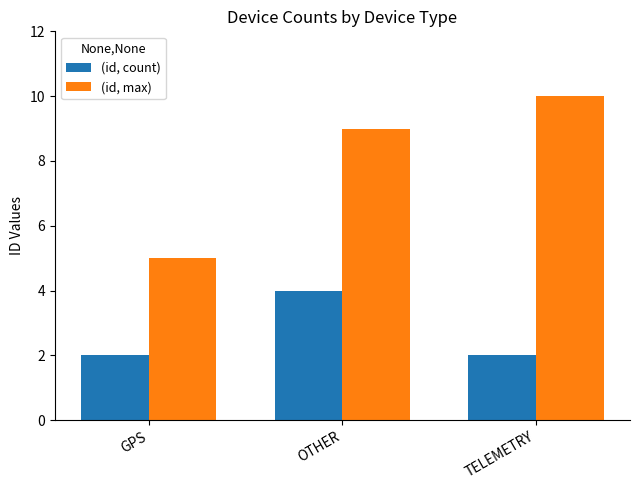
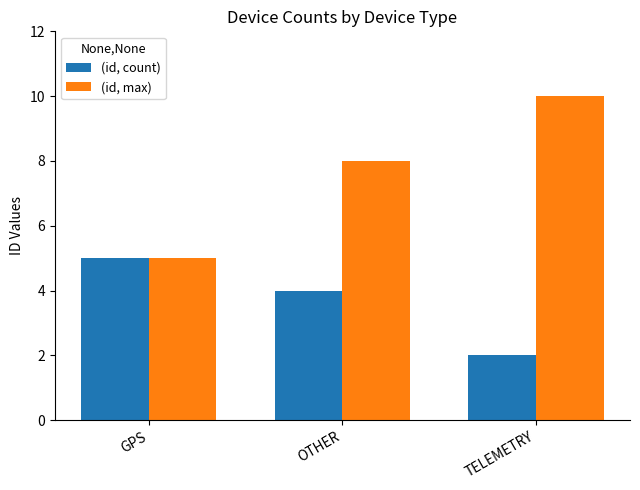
(id, count), GPS: 2 -> 5
(id, max), OTHER: 9 -> 8
